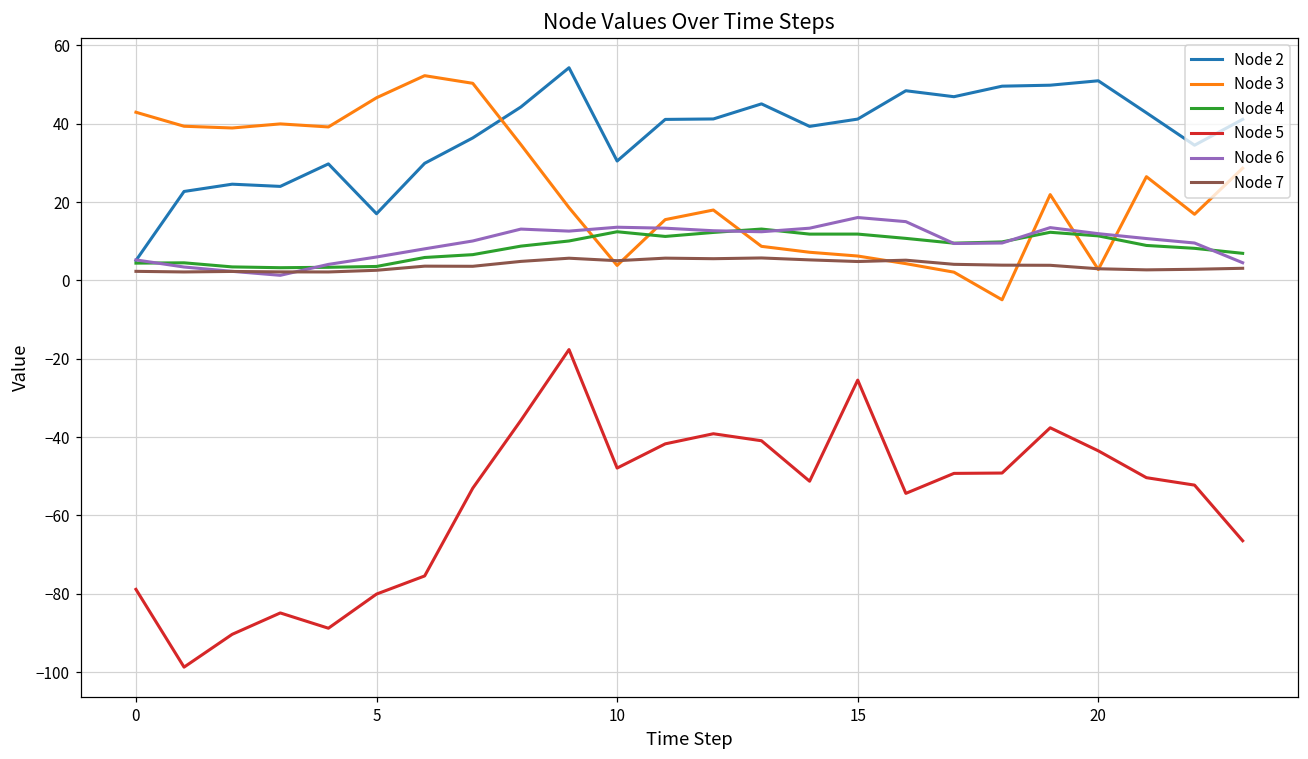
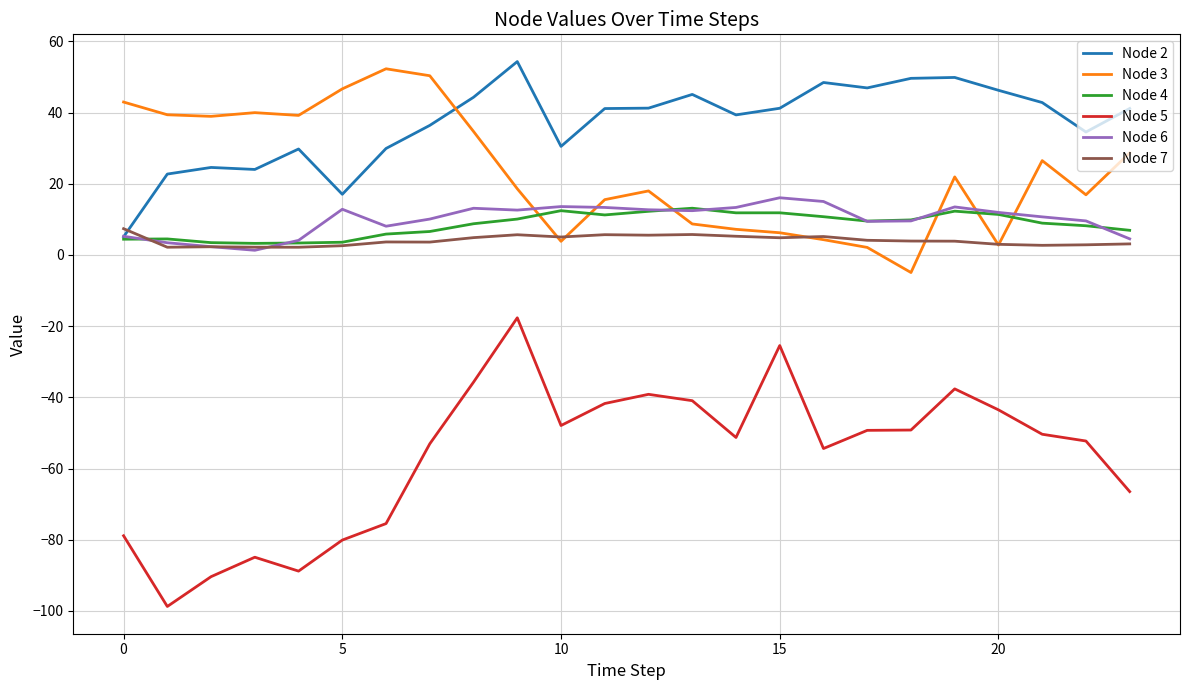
Node 7, 0: 2 -> 7
Node 6, 5: 6 -> 13
Node 2, 20: 51 -> 46
